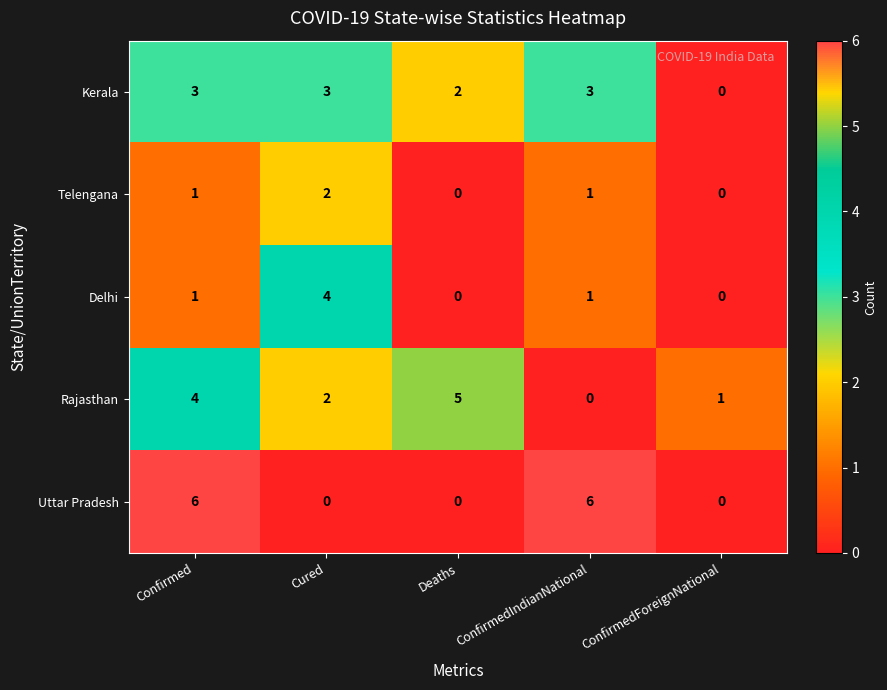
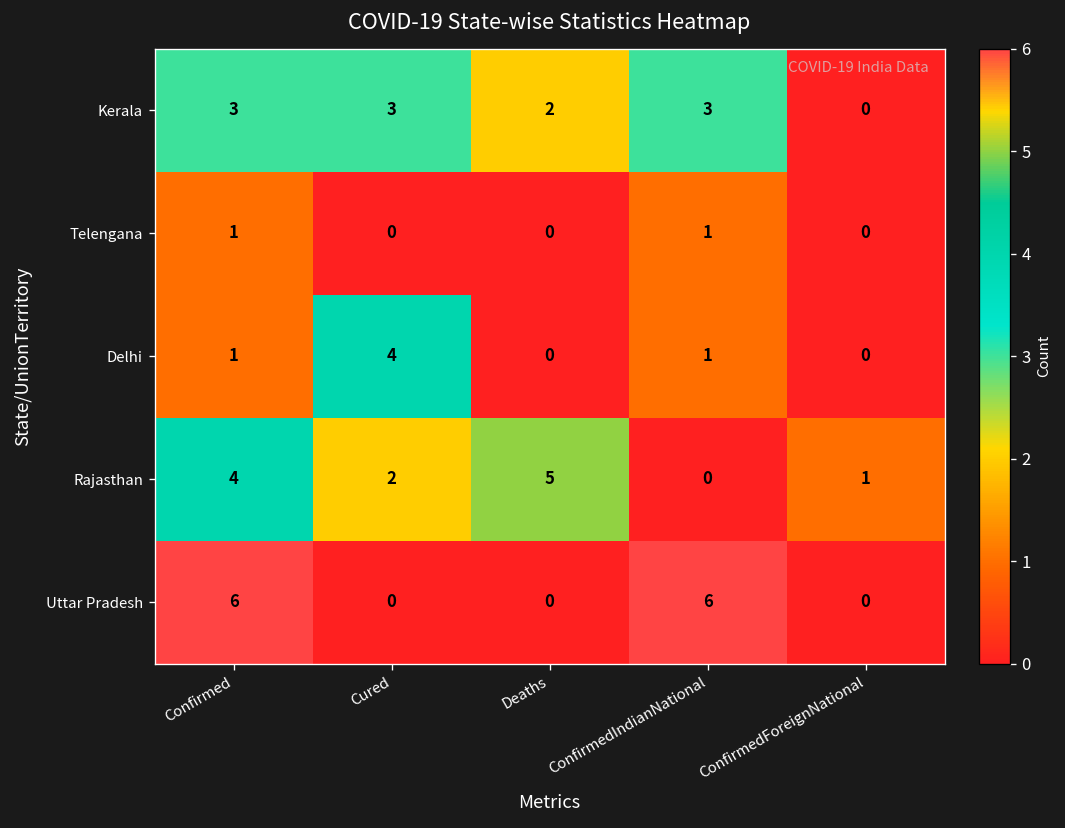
Telengana, Cured: 2 -> 0
